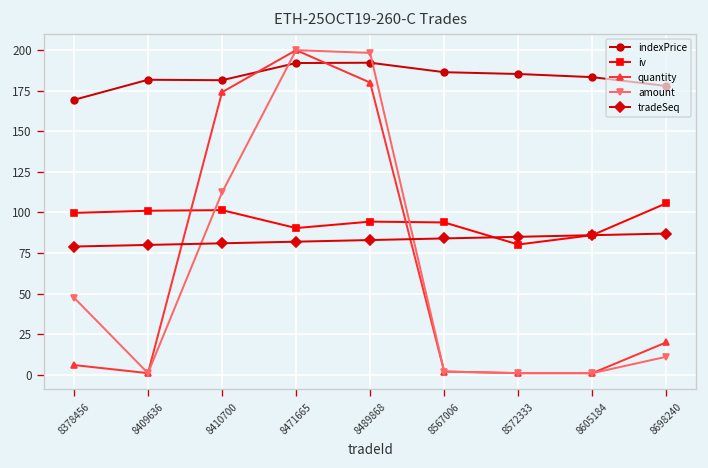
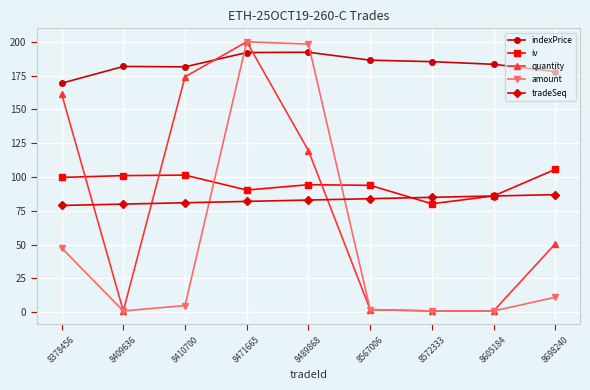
quantity, 8378456: 6 -> 162
amount, 8410700: 112 -> 5
quantity, 8489868: 180 -> 120
quantity, 8698240: 20 -> 51
